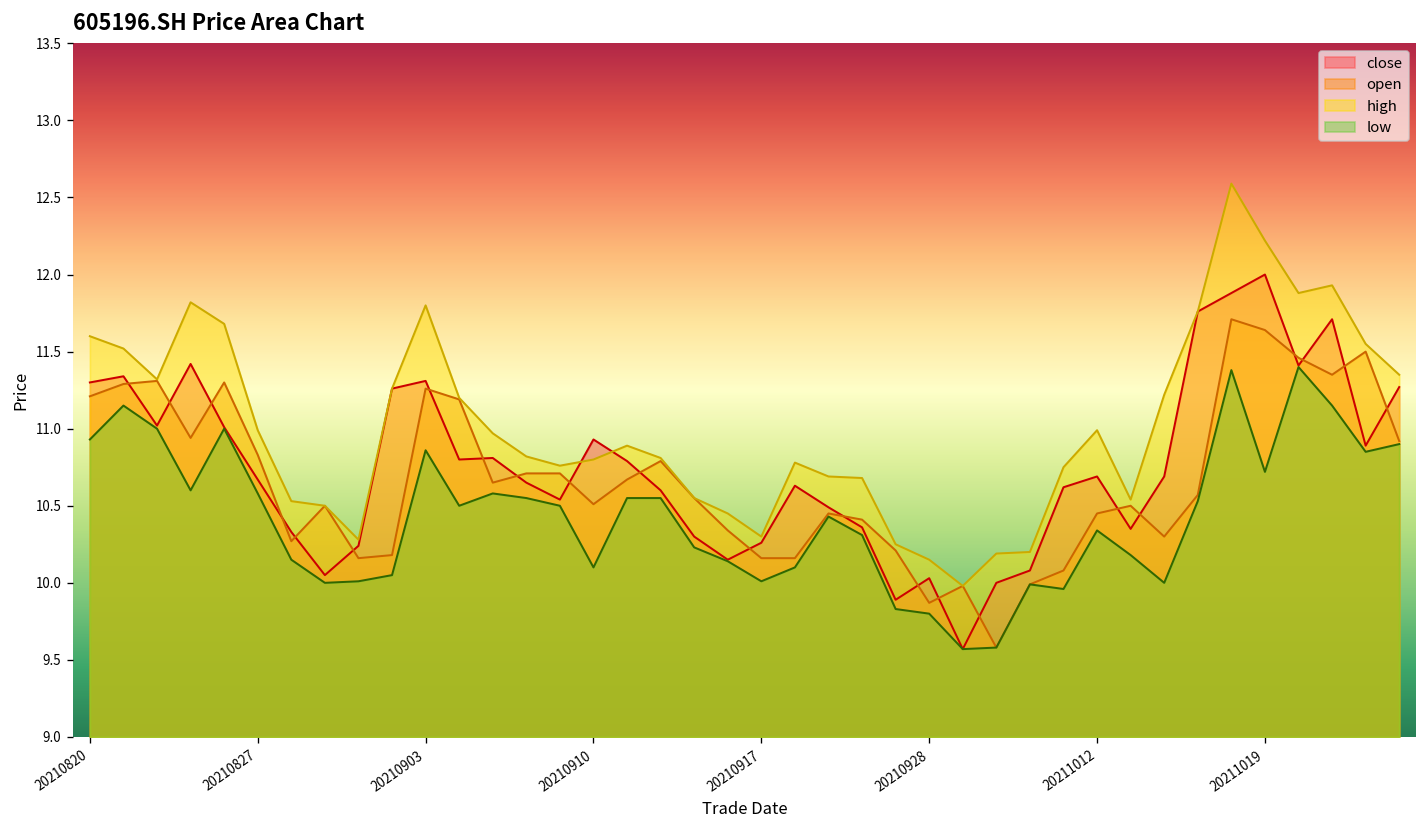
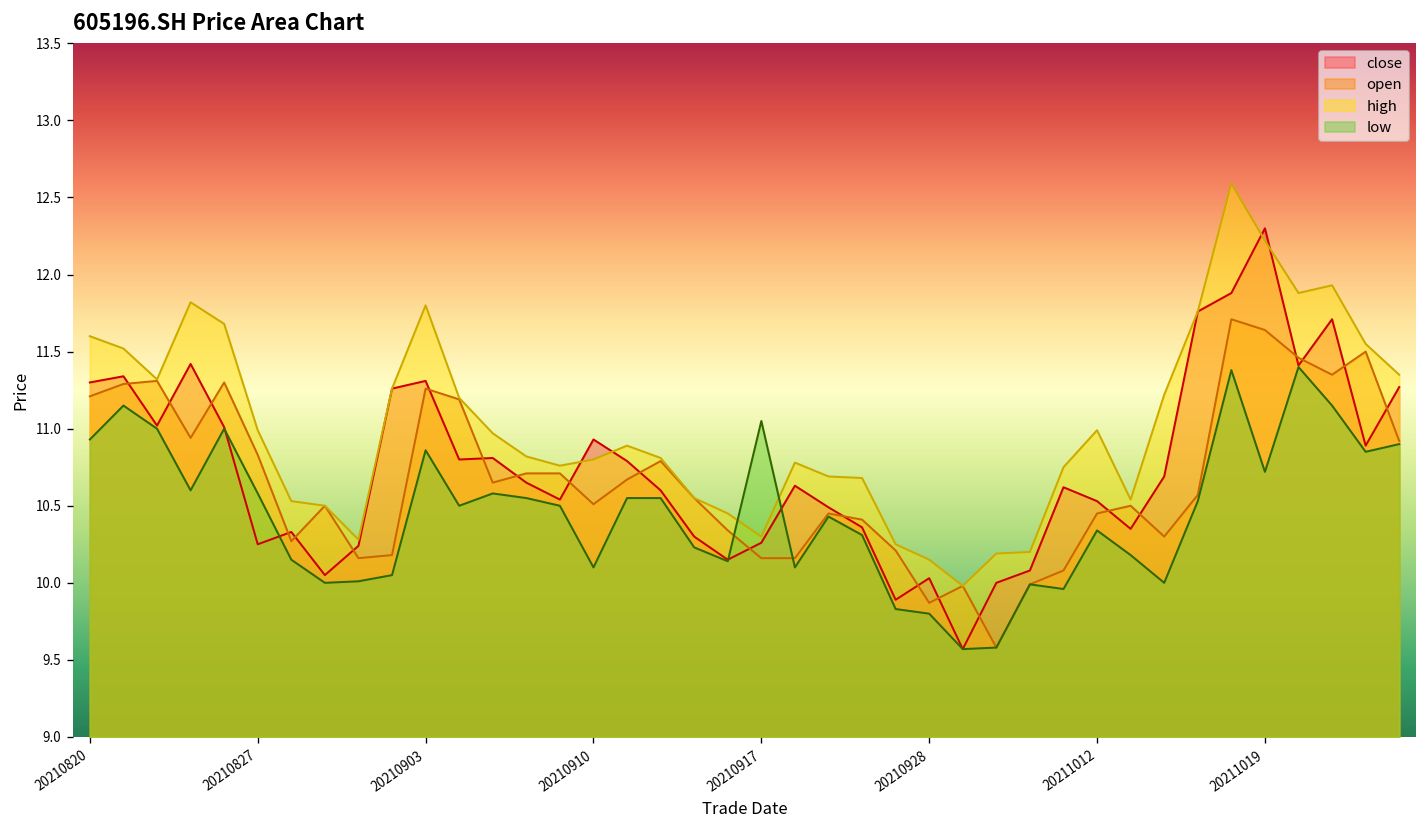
close, 20210827: 10.67 -> 10.25
low, 20210917: 10.01 -> 11.05
close, 20211012: 10.69 -> 10.53
close, 20211019: 12.0 -> 12.3
